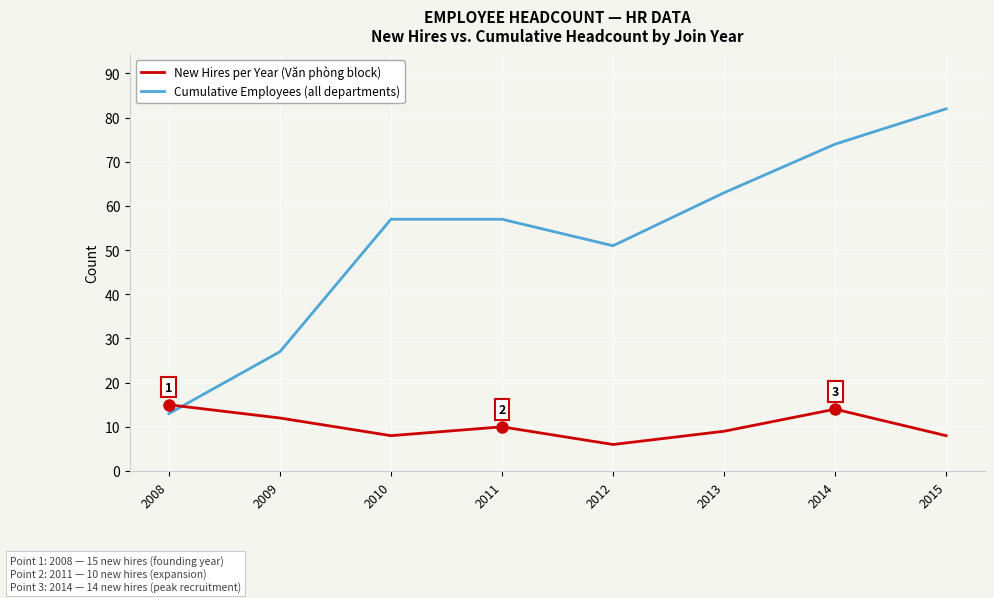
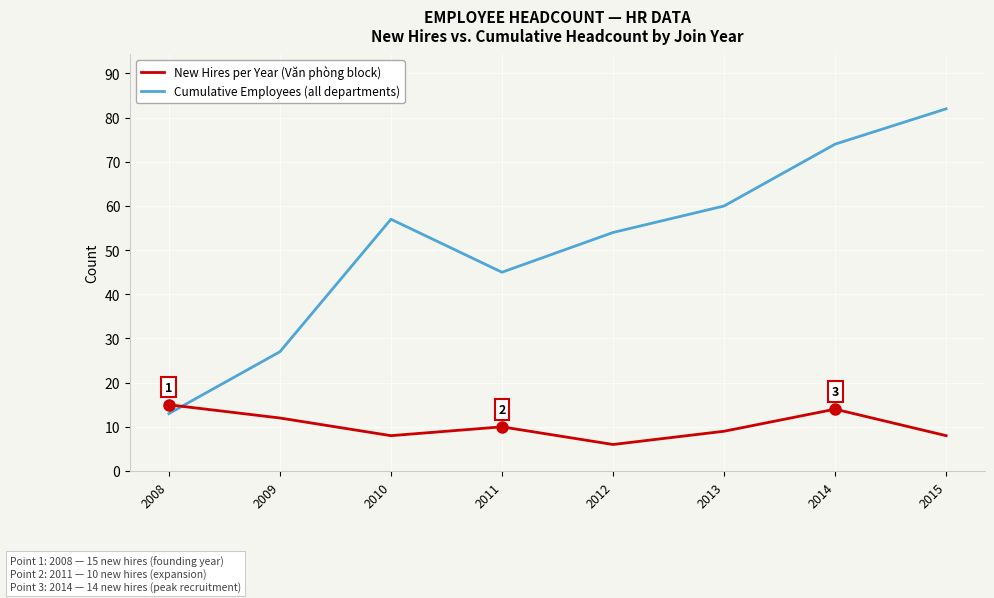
Cumulative Employees (all departments), 2011: 57 -> 45
Cumulative Employees (all departments), 2012: 51 -> 54
Cumulative Employees (all departments), 2013: 63 -> 60
